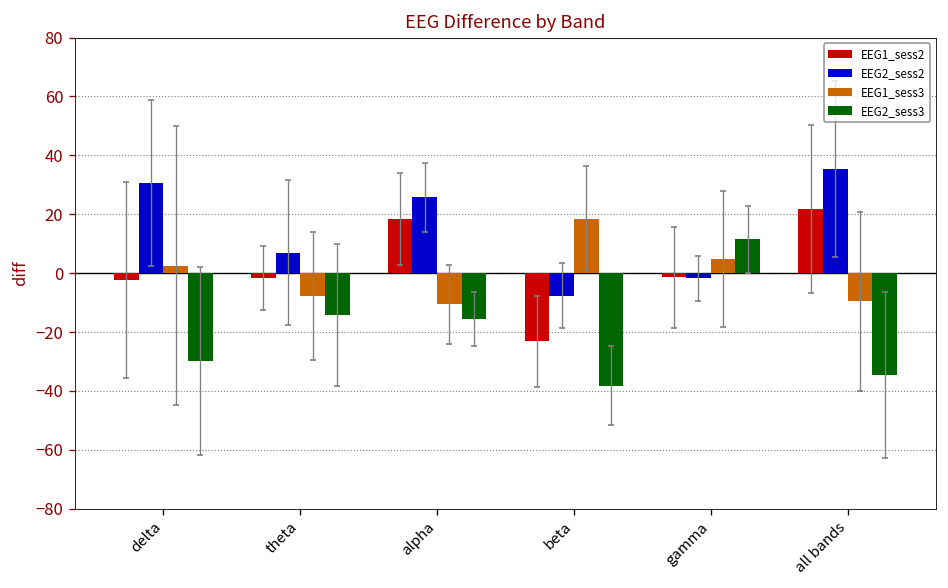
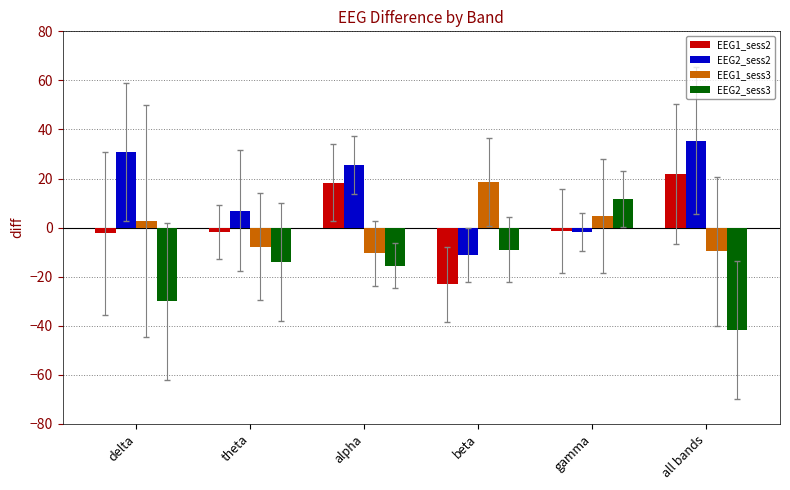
EEG2_sess2, beta: -8 -> -11
EEG2_sess3, beta: -38 -> -9
EEG2_sess3, all bands: -35 -> -42
